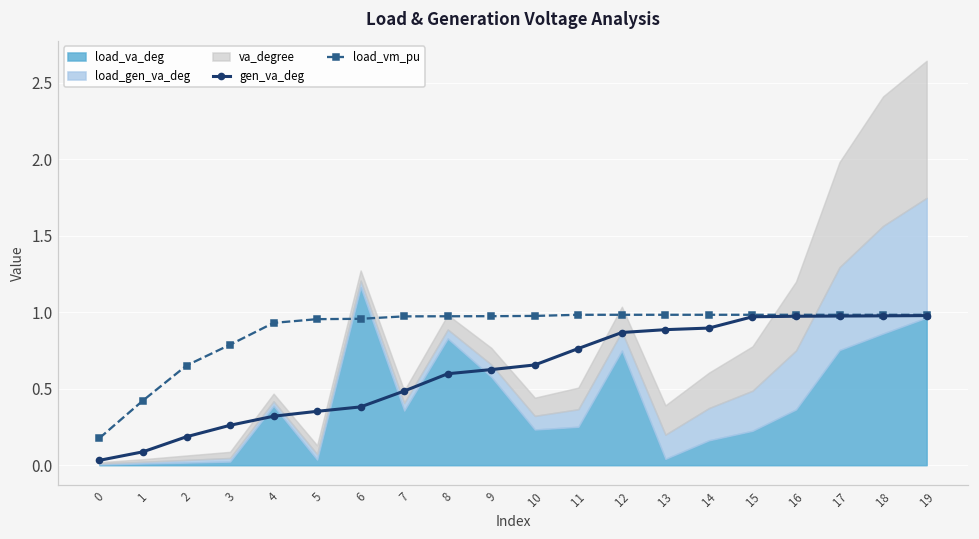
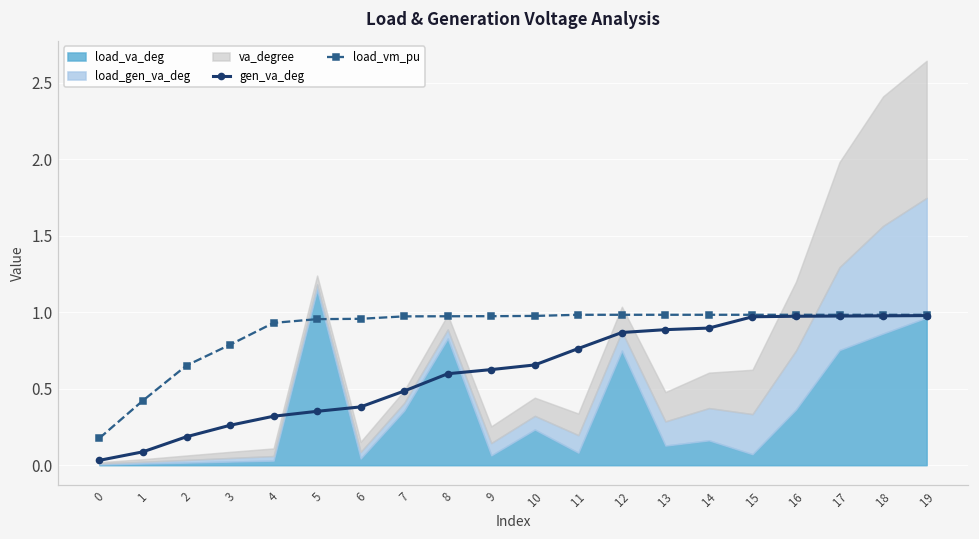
load_va_deg, 4: 0.39 -> 0.03
load_va_deg, 5: 0.04 -> 1.15
load_va_deg, 6: 1.16 -> 0.04
load_va_deg, 9: 0.58 -> 0.06
load_va_deg, 11: 0.25 -> 0.08
load_va_deg, 13: 0.04 -> 0.13
load_va_deg, 15: 0.22 -> 0.07
